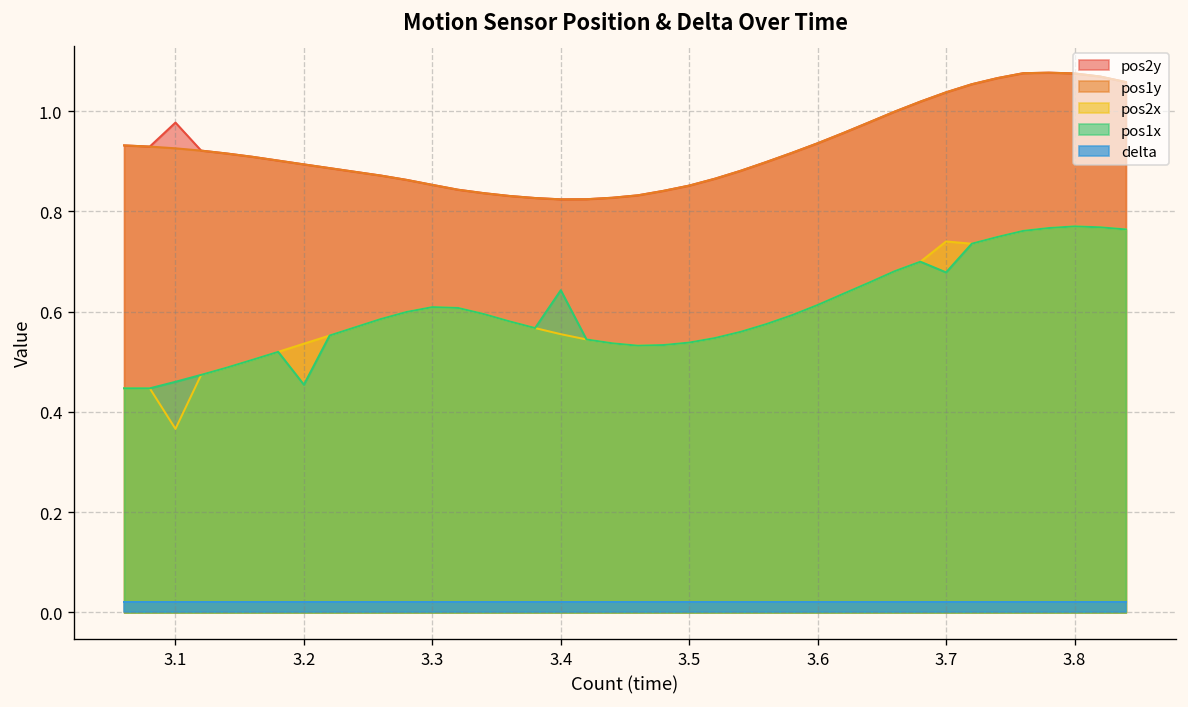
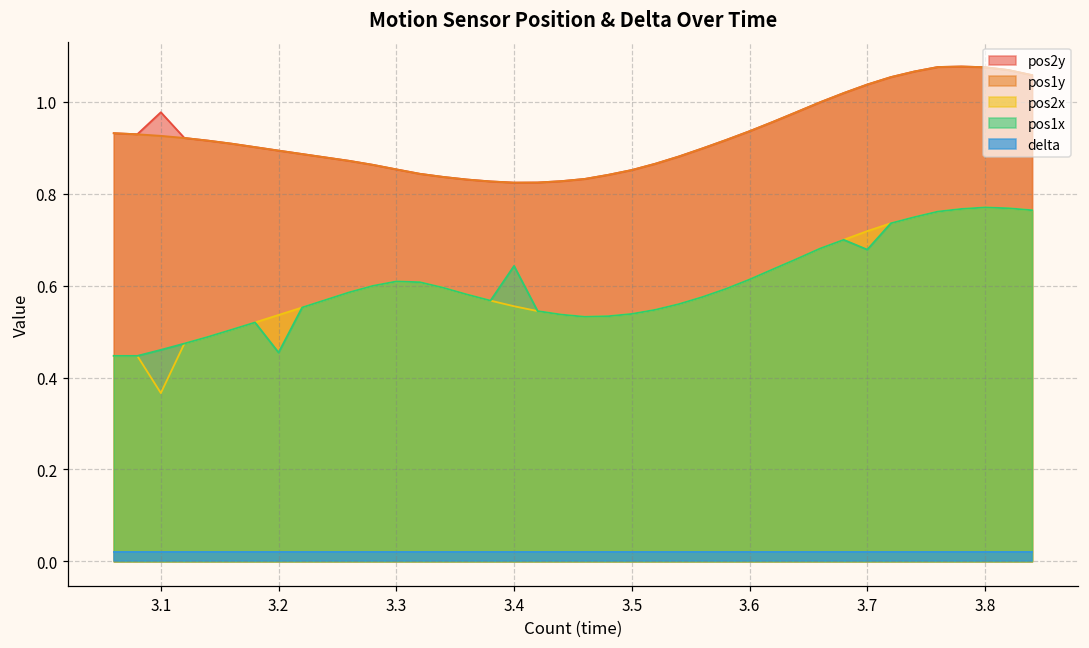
pos2x, 3.7: 0.74 -> 0.72
